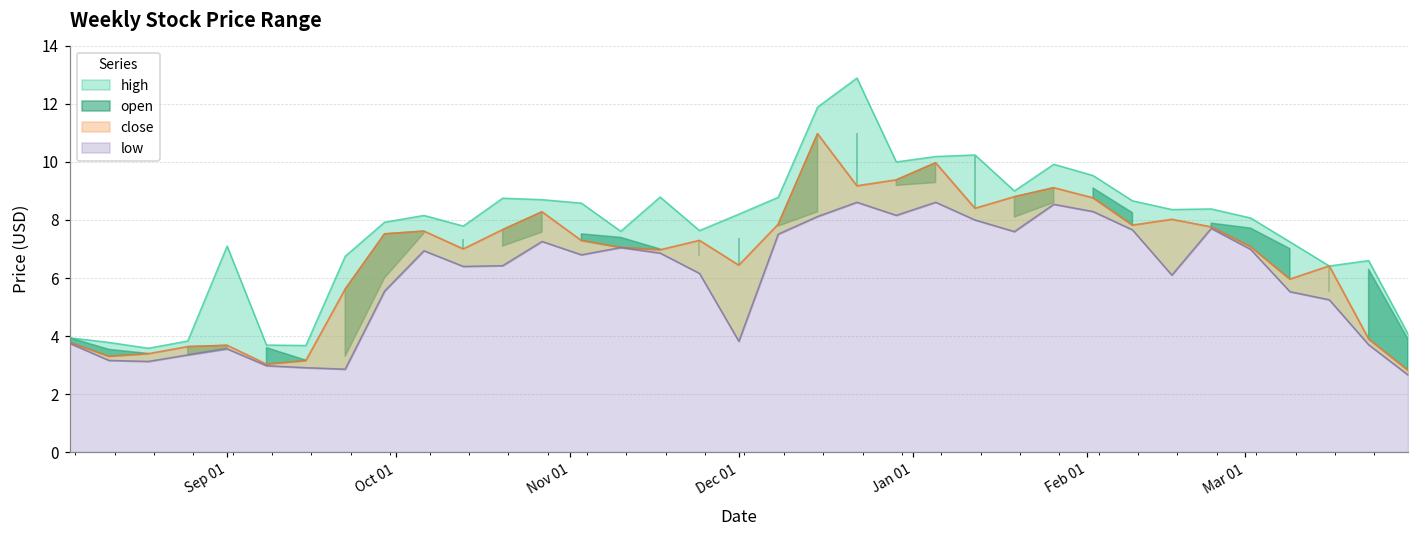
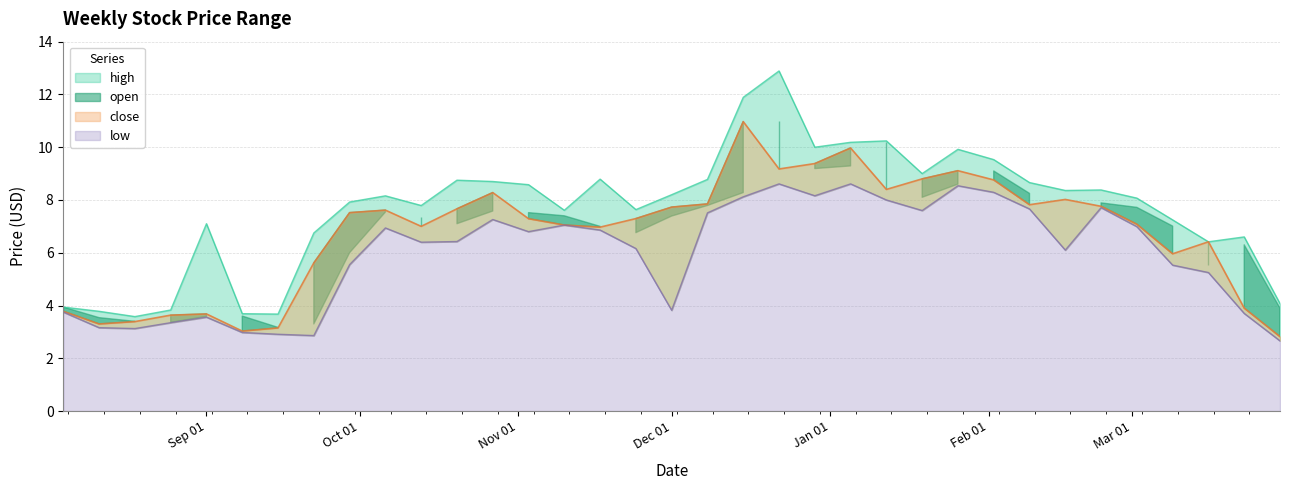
close, Dec 01: 6.4 -> 7.7
